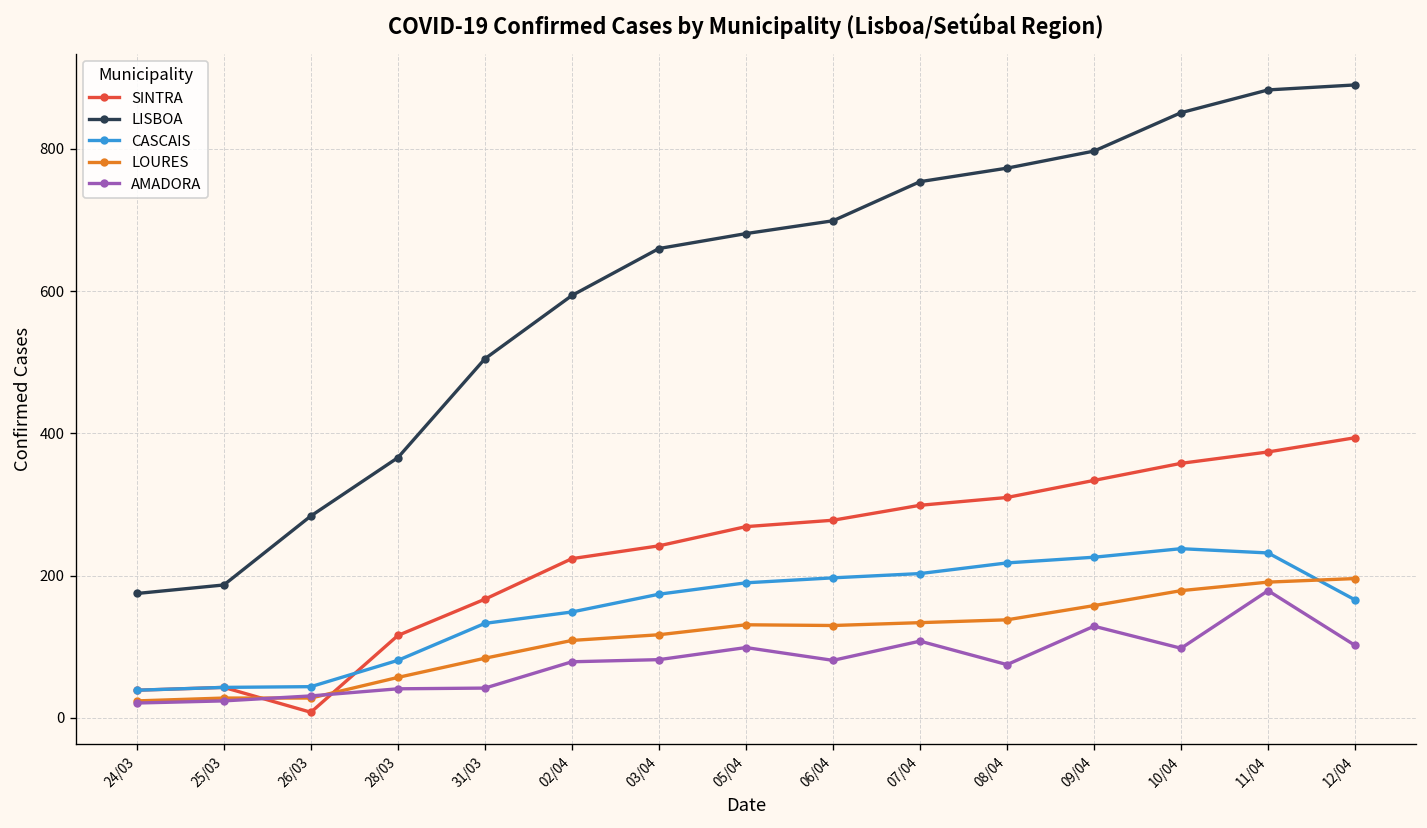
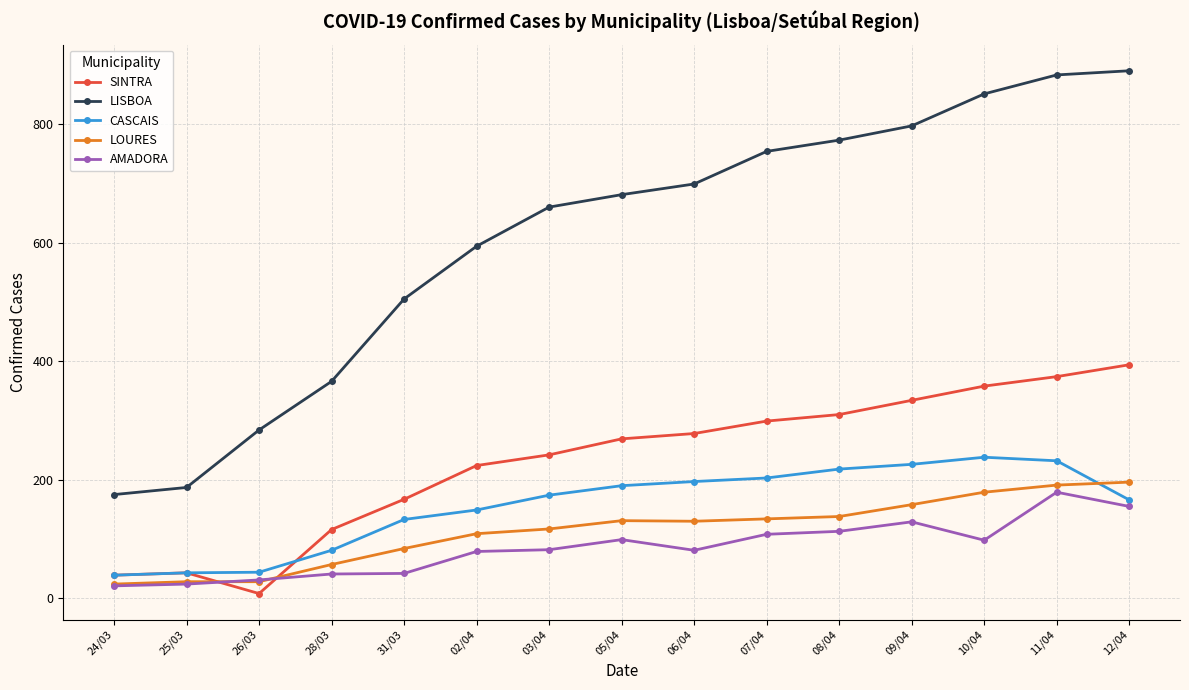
AMADORA, 08/04: 80 -> 110
AMADORA, 12/04: 100 -> 160
